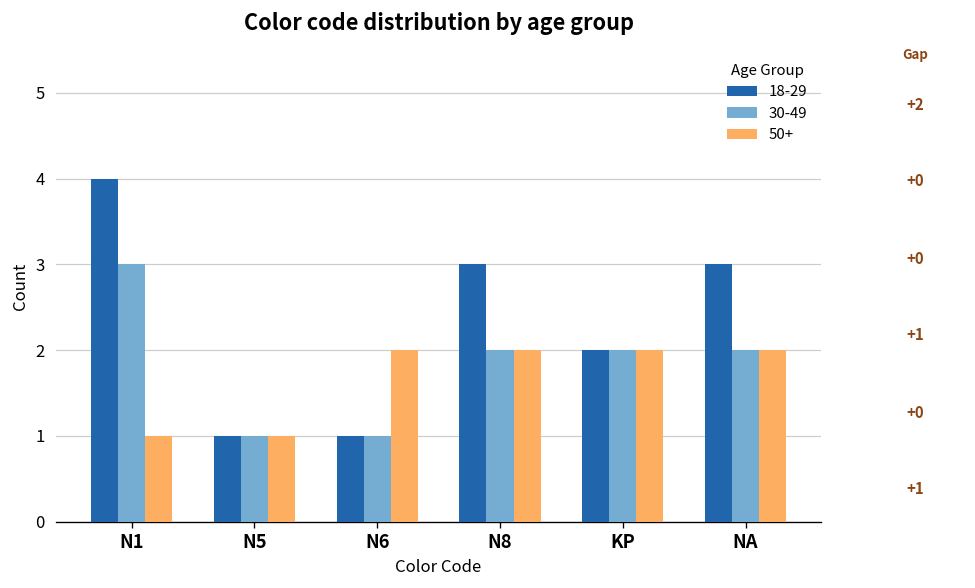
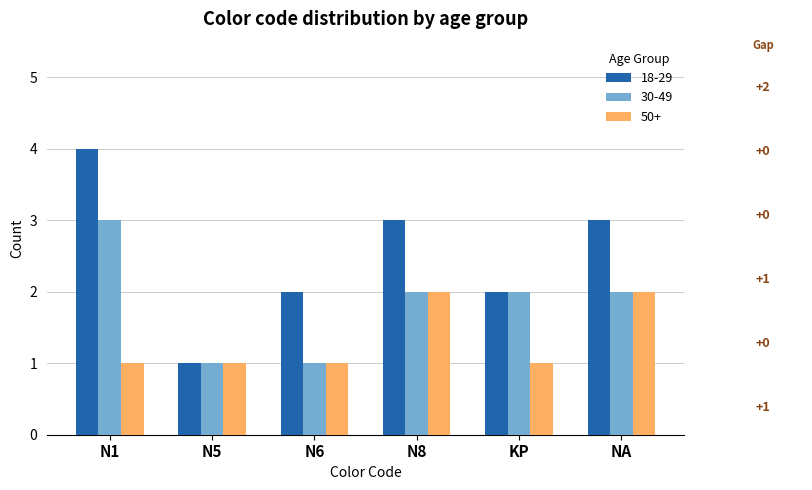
18-29, N6: 1 -> 2
50+, N6: 2 -> 1
50+, KP: 2 -> 1
